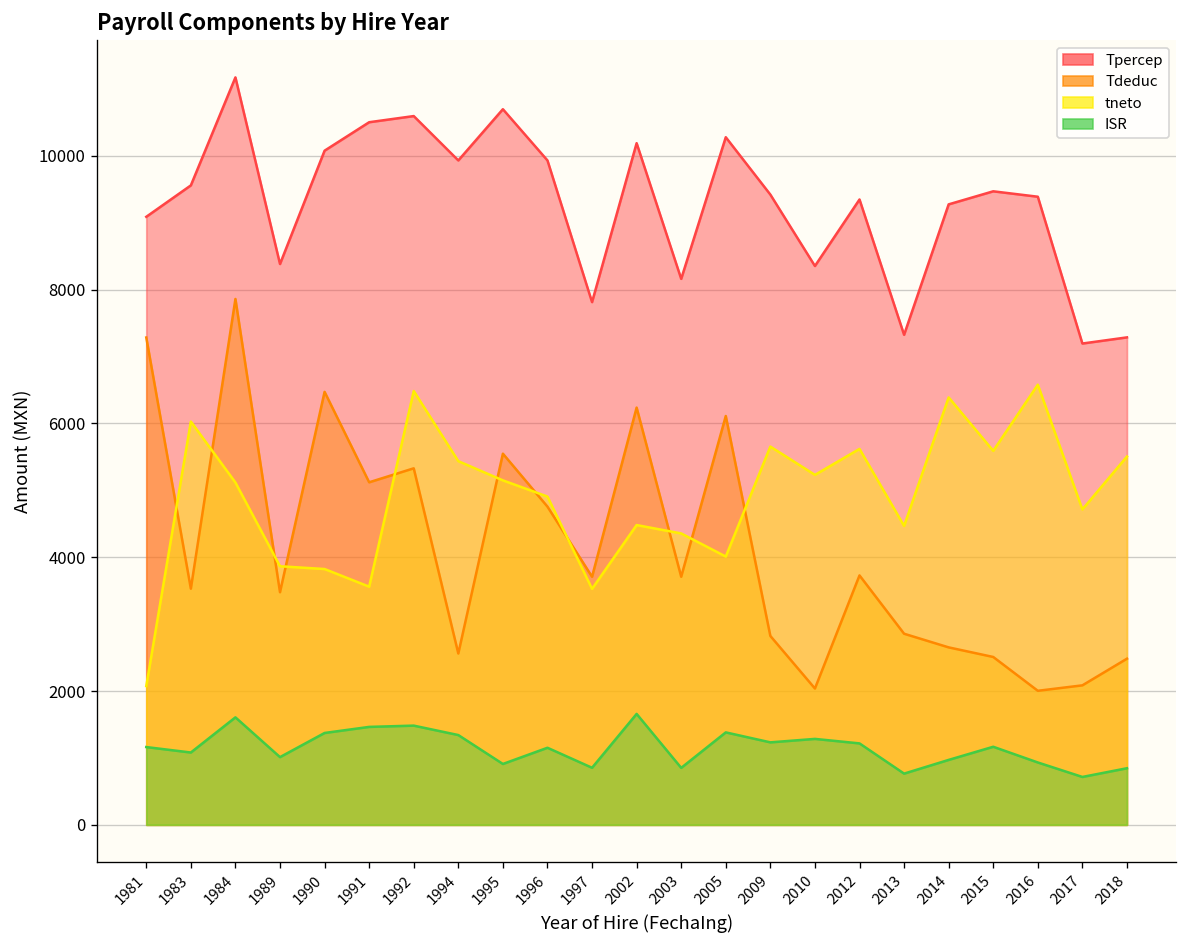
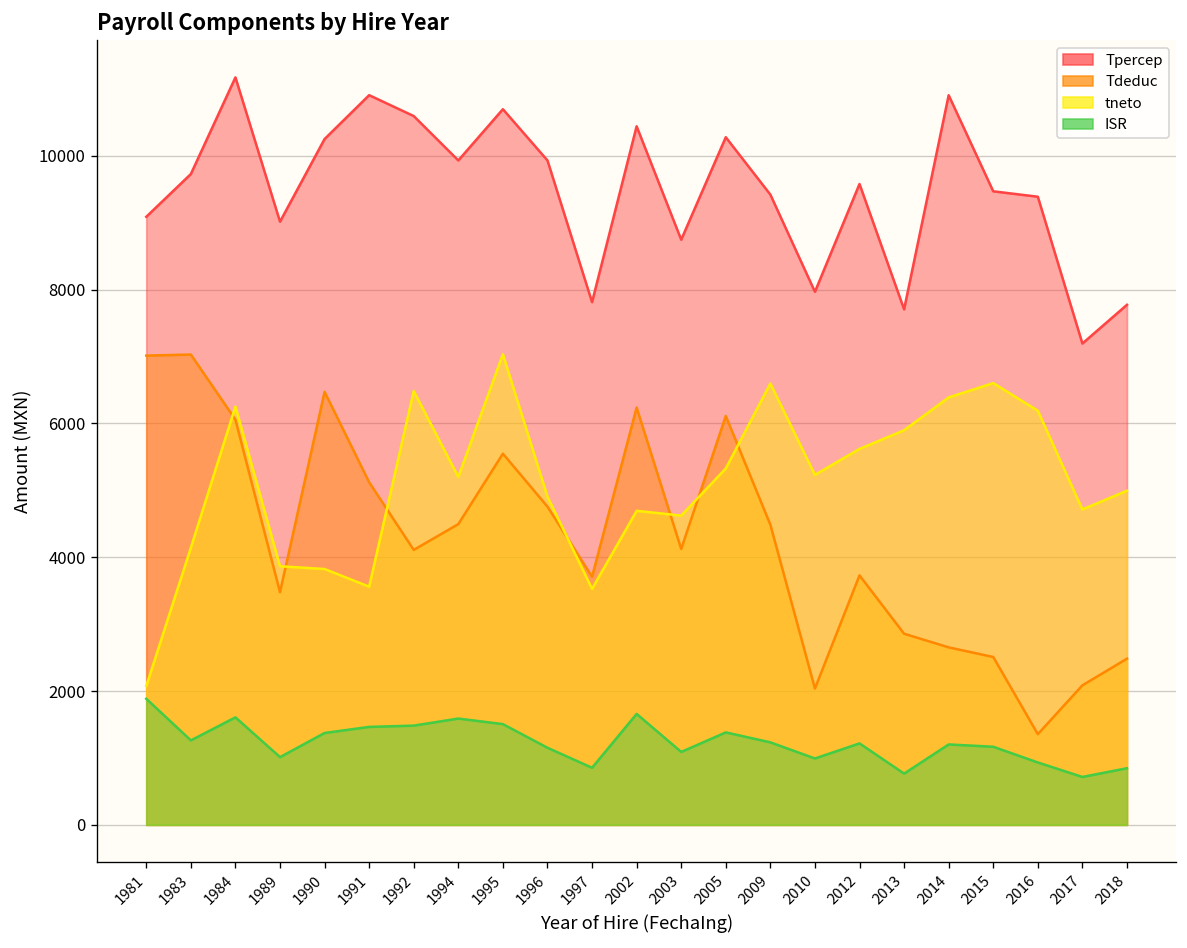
Tdeduc, 1981: 7300 -> 7000
ISR, 1981: 1200 -> 1900
Tpercep, 1983: 9600 -> 9700
Tdeduc, 1983: 3500 -> 7000
tneto, 1983: 6000 -> 4100
ISR, 1983: 1100 -> 1300
Tdeduc, 1984: 7900 -> 6100
tneto, 1984: 5100 -> 6300
Tpercep, 1989: 8400 -> 9000
Tpercep, 1990: 10100 -> 10300
Tpercep, 1991: 10500 -> 10900
Tdeduc, 1992: 5300 -> 4100
Tdeduc, 1994: 2600 -> 4500
tneto, 1994: 5400 -> 5200
ISR, 1994: 1300 -> 1600
tneto, 1995: 5100 -> 7000
ISR, 1995: 900 -> 1500
Tpercep, 2002: 10200 -> 10400
tneto, 2002: 4500 -> 4700
Tpercep, 2003: 8200 -> 8700
Tdeduc, 2003: 3700 -> 4100
tneto, 2003: 4400 -> 4600
ISR, 2003: 900 -> 1100
tneto, 2005: 4000 -> 5300
Tdeduc, 2009: 2800 -> 4500
tneto, 2009: 5700 -> 6600
Tpercep, 2010: 8400 -> 8000
ISR, 2010: 1300 -> 1000
Tpercep, 2012: 9300 -> 9600
Tpercep, 2013: 7300 -> 7700
tneto, 2013: 4500 -> 5900
Tpercep, 2014: 9300 -> 10900
ISR, 2014: 1000 -> 1200
tneto, 2015: 5600 -> 6600
Tdeduc, 2016: 2000 -> 1400
tneto, 2016: 6600 -> 6200
Tpercep, 2018: 7300 -> 7800
tneto, 2018: 5500 -> 5000
